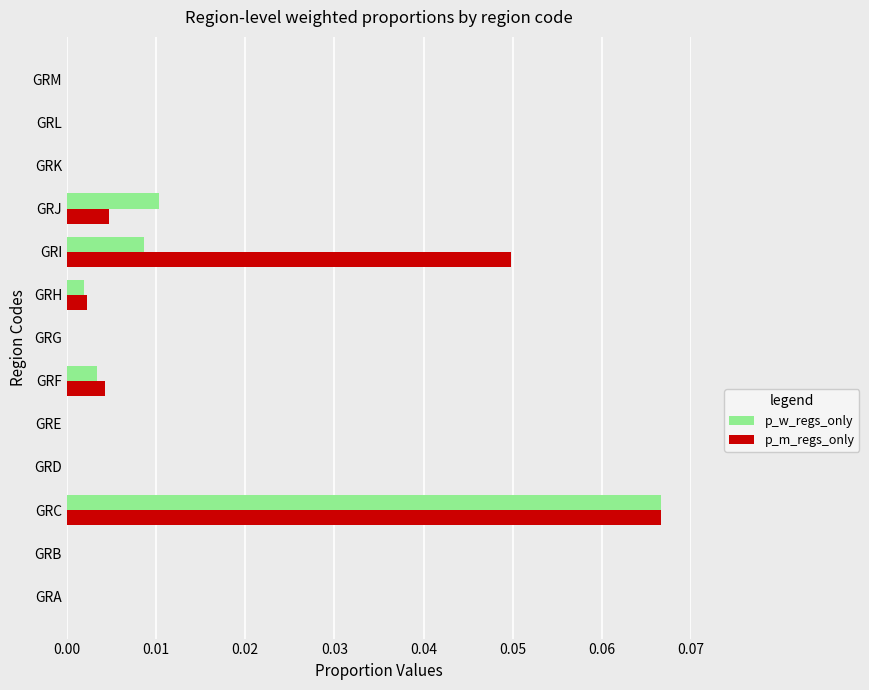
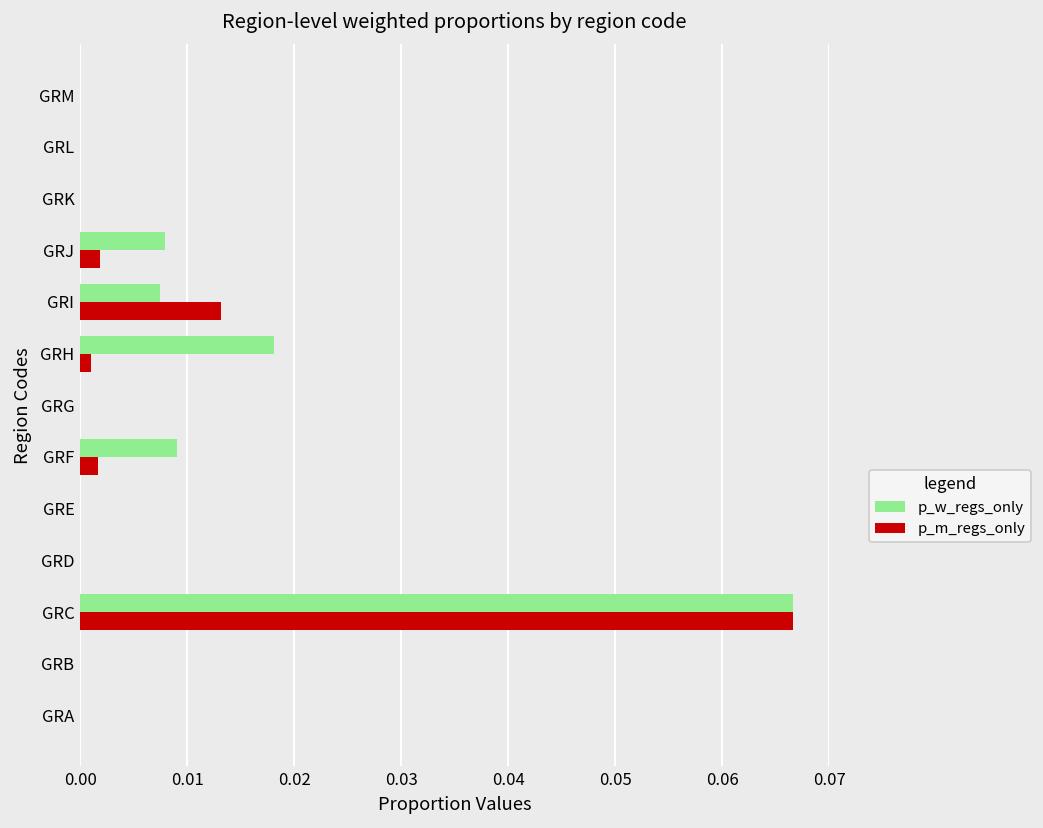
p_w_regs_only, GRJ: 0.010 -> 0.008
p_m_regs_only, GRJ: 0.005 -> 0.002
p_w_regs_only, GRI: 0.009 -> 0.007
p_m_regs_only, GRI: 0.050 -> 0.013
p_w_regs_only, GRH: 0.002 -> 0.018
p_m_regs_only, GRH: 0.002 -> 0.001
p_w_regs_only, GRF: 0.003 -> 0.009
p_m_regs_only, GRF: 0.004 -> 0.002
